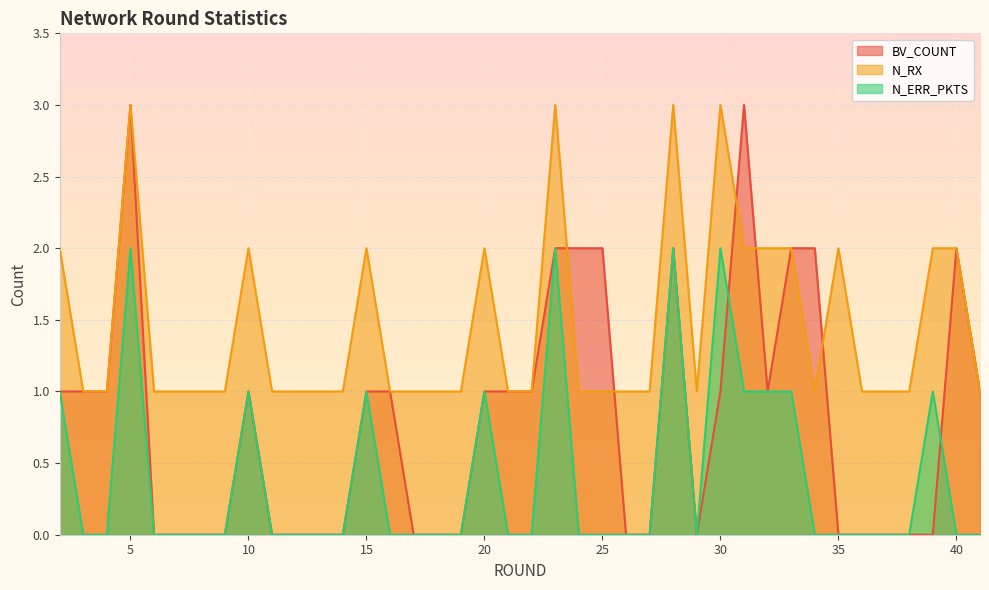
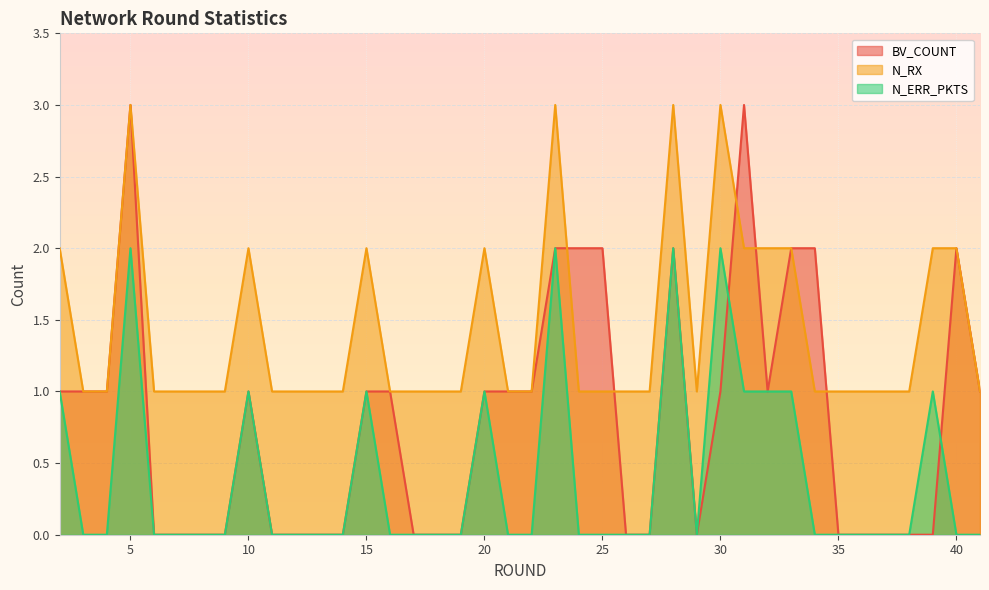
N_RX, 35: 2 -> 1
